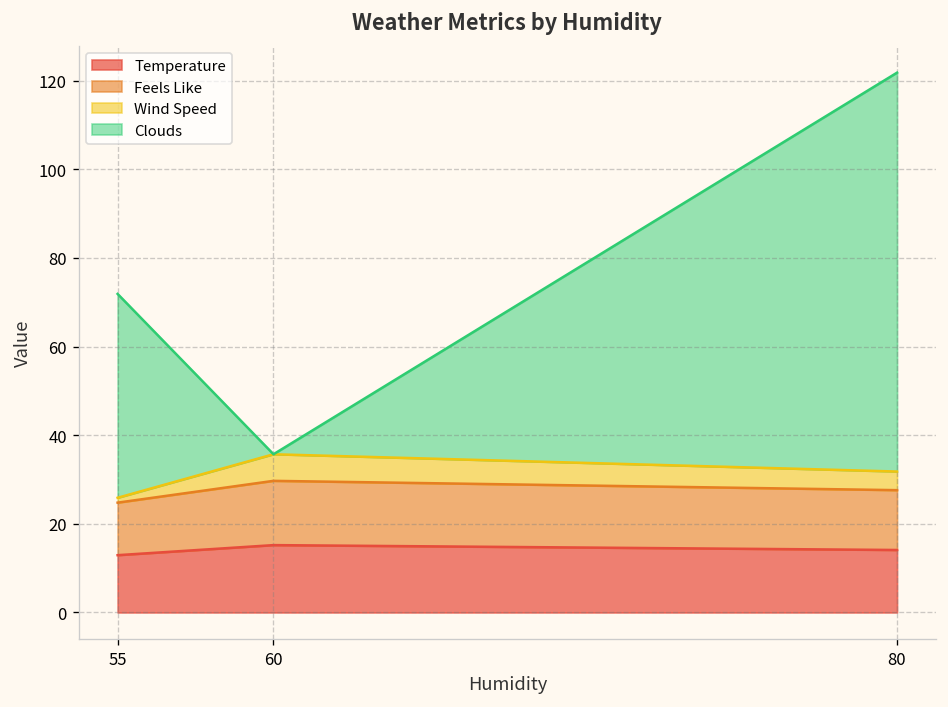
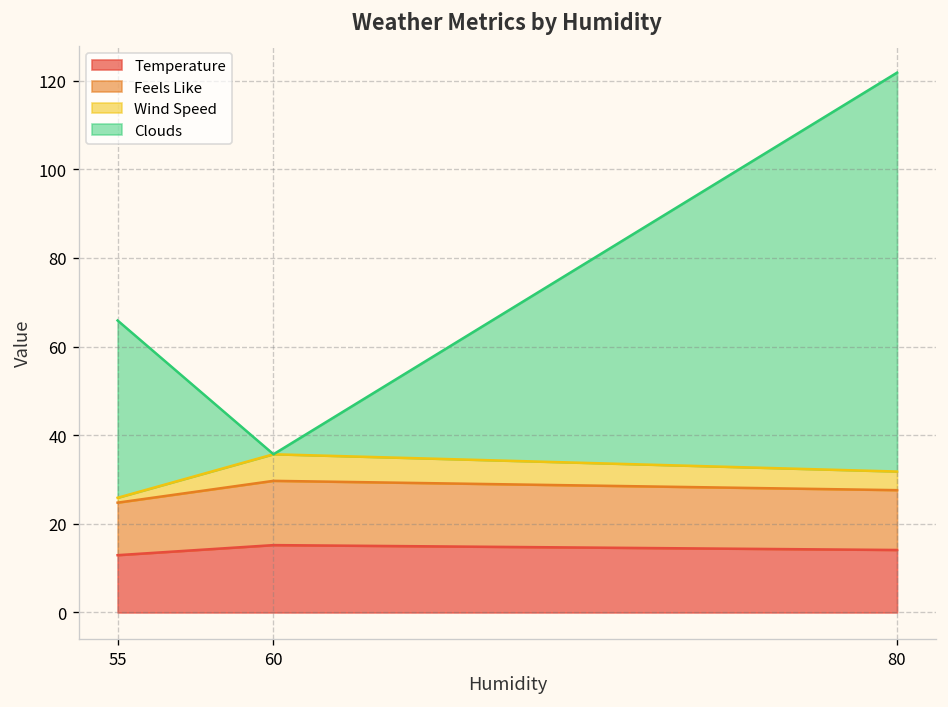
Clouds, 55: 46 -> 40
